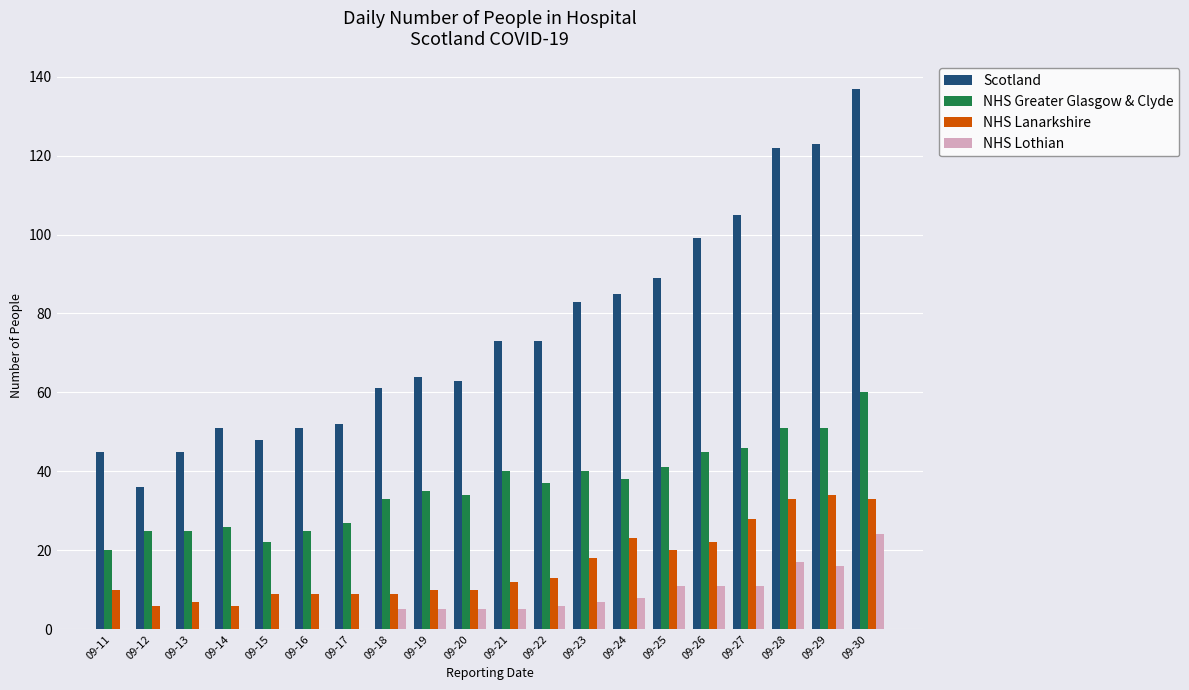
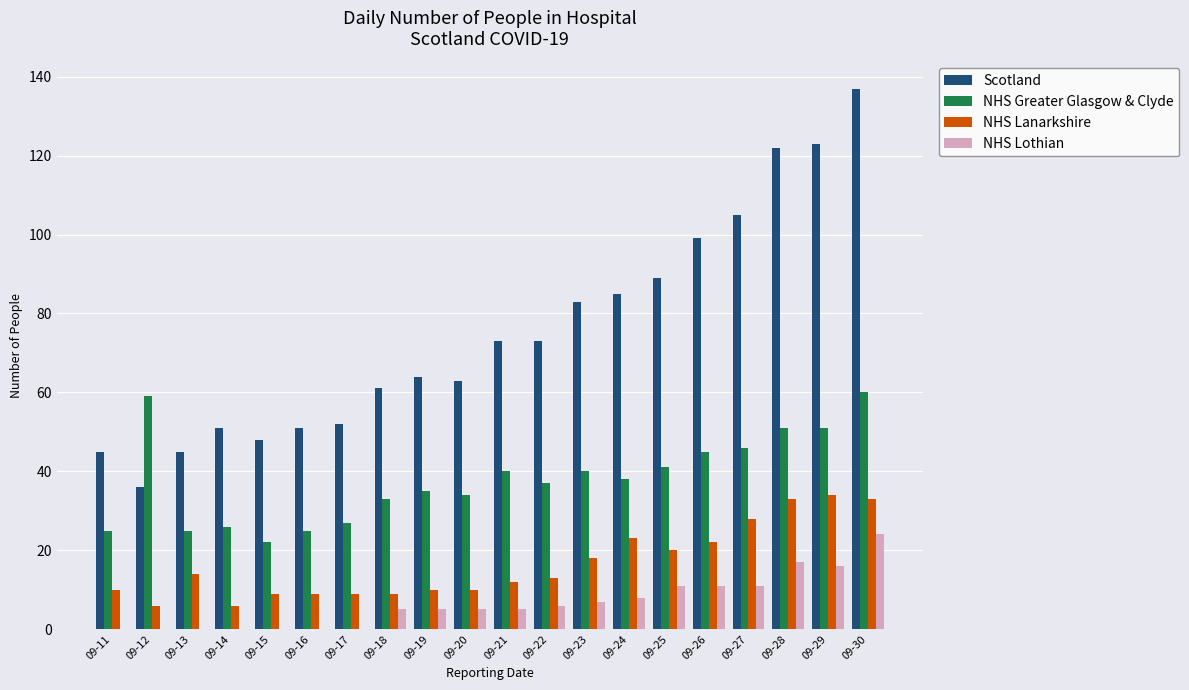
NHS Greater Glasgow & Clyde, 09-11: 20 -> 25
NHS Greater Glasgow & Clyde, 09-12: 25 -> 59
NHS Lanarkshire, 09-13: 7 -> 14
